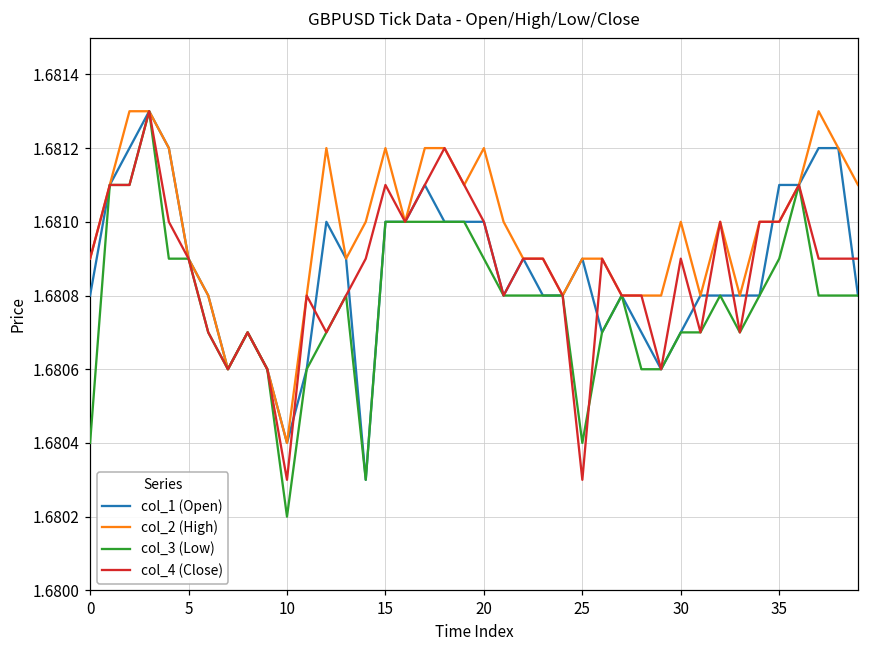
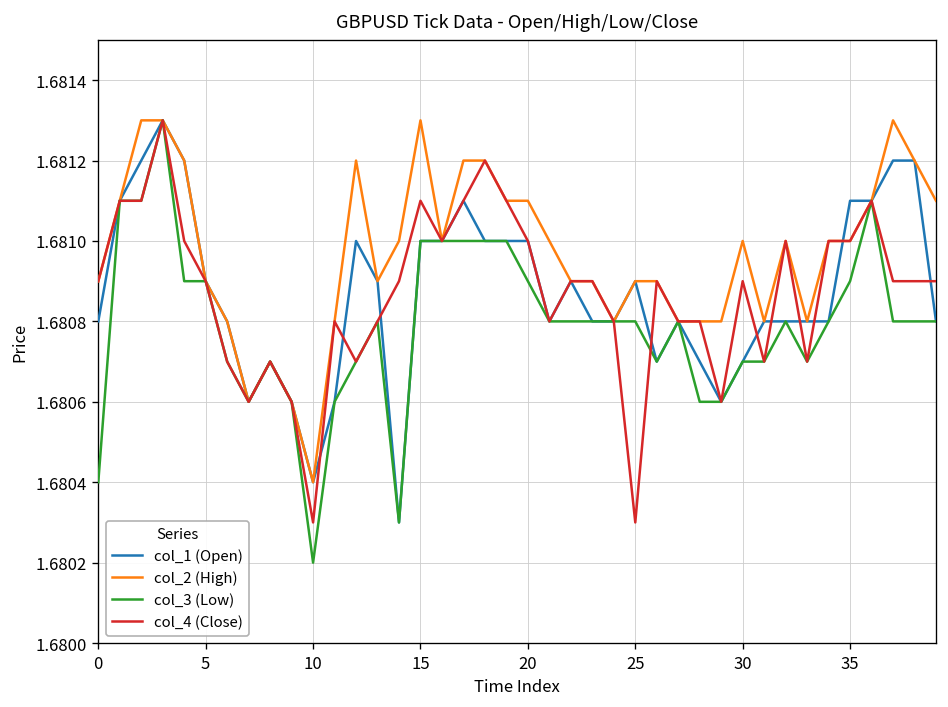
col_2 (High), 15: 1.6812 -> 1.6813
col_2 (High), 20: 1.6812 -> 1.6811
col_3 (Low), 25: 1.6804 -> 1.6808
